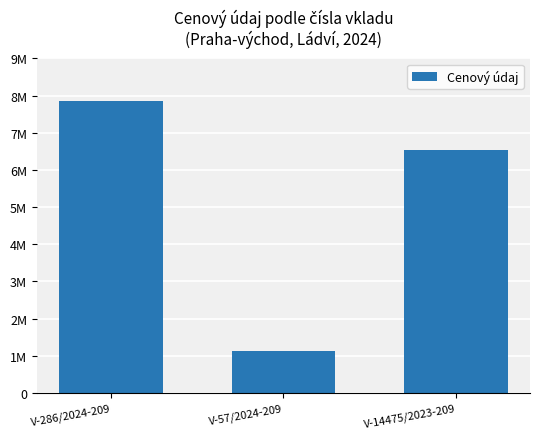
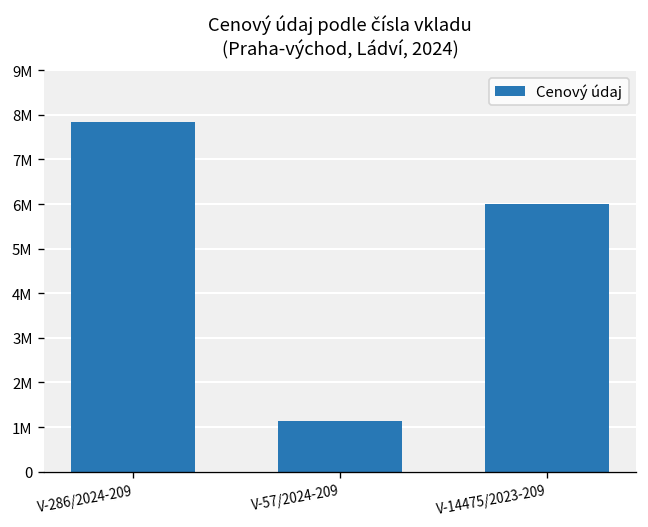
V-14475/2023-209: 6500000 -> 6000000
